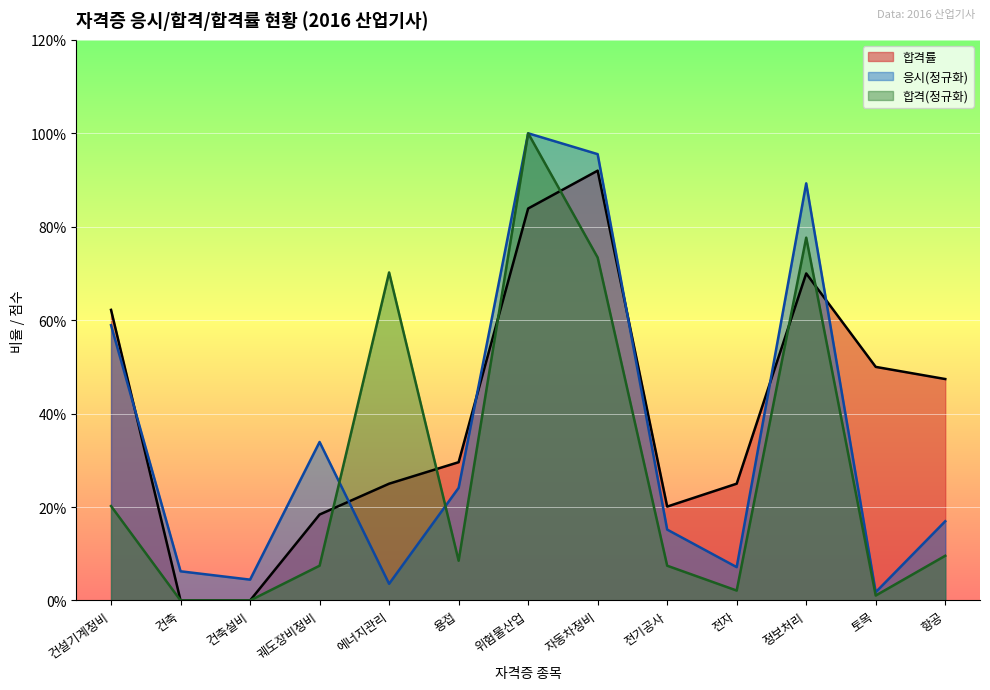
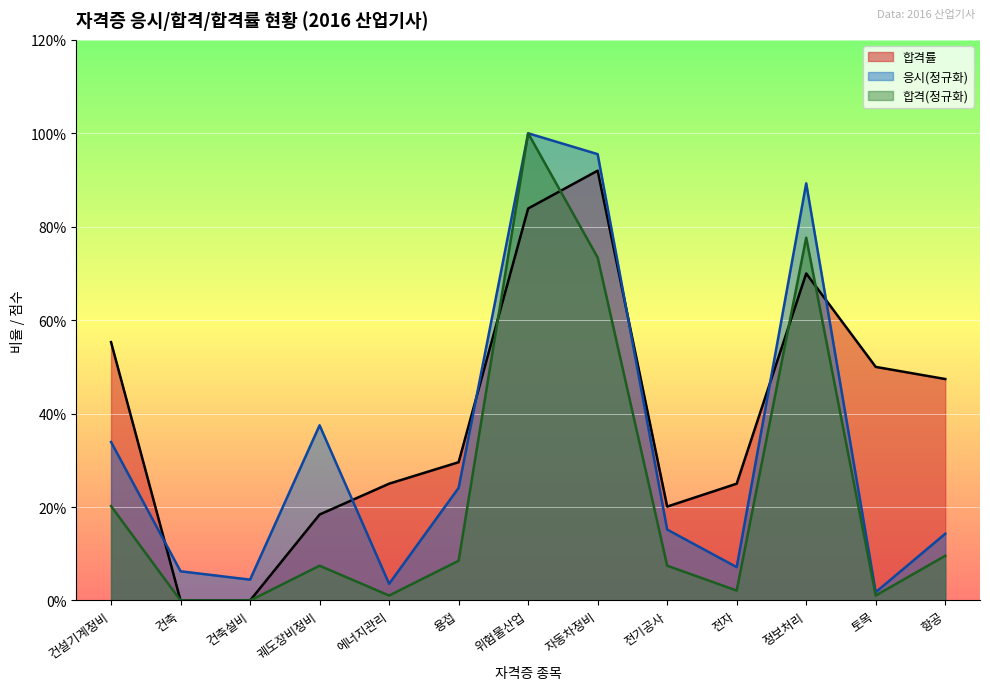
합격률, 건설기계정비: 62% -> 55%
응시(정규화), 건설기계정비: 59% -> 34%
응시(정규화), 궤도장비정비: 34% -> 38%
합격(정규화), 에너지관리: 70% -> 1%
응시(정규화), 항공: 17% -> 14%
